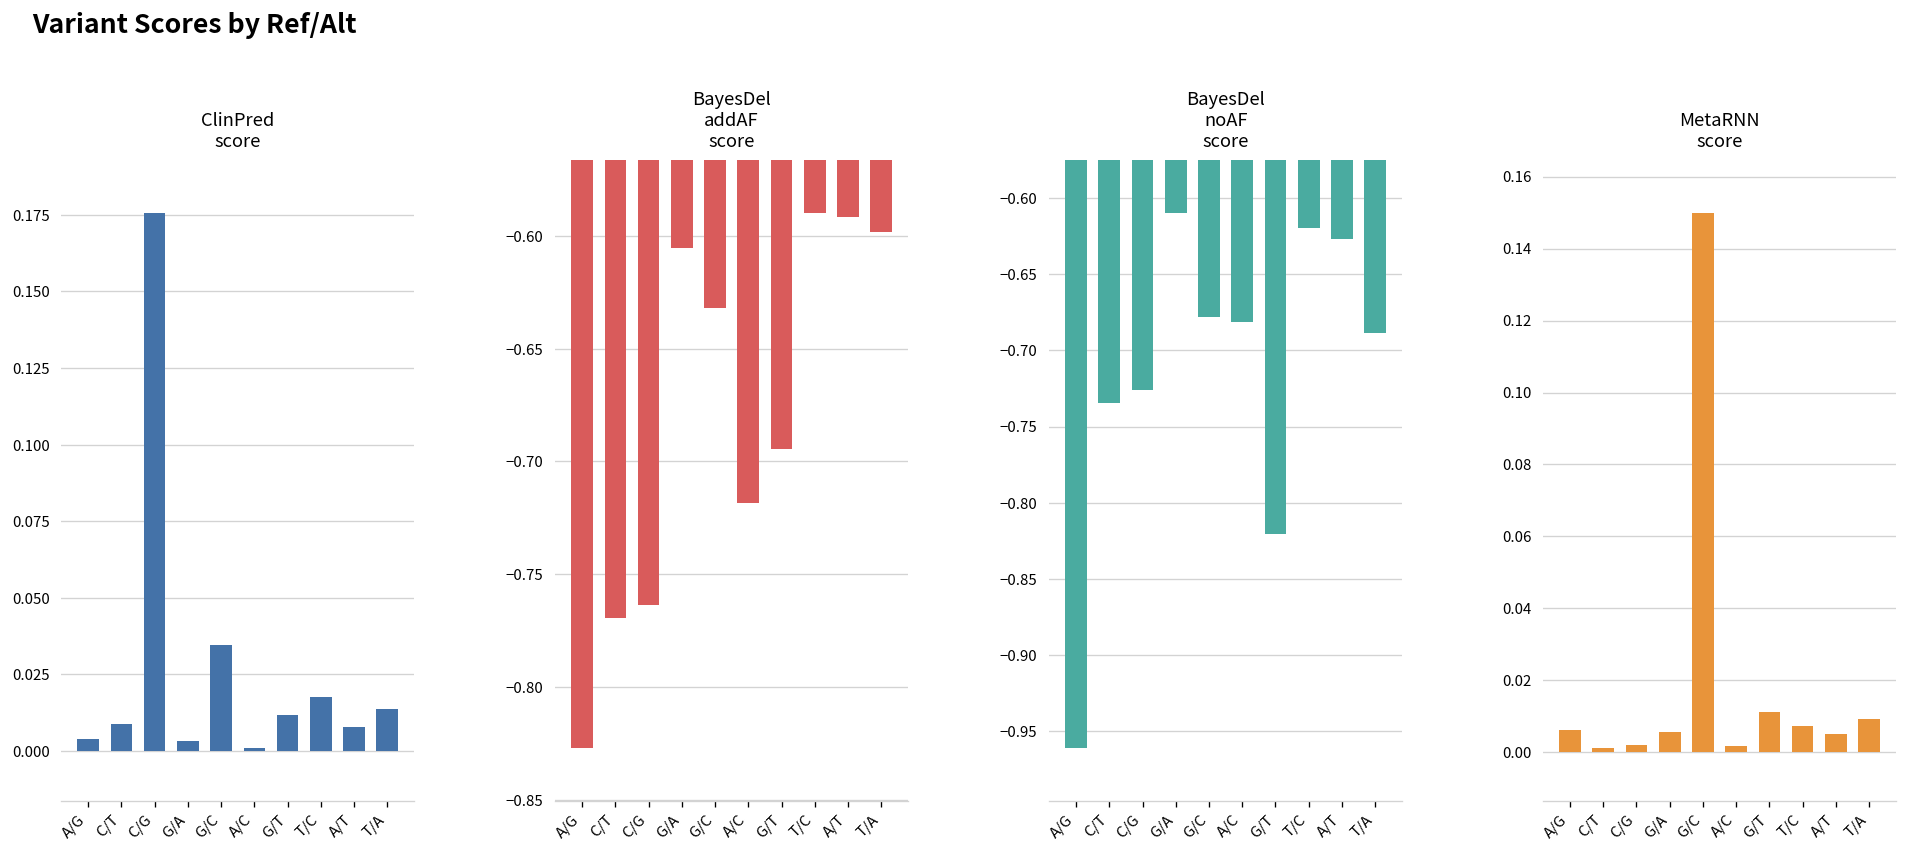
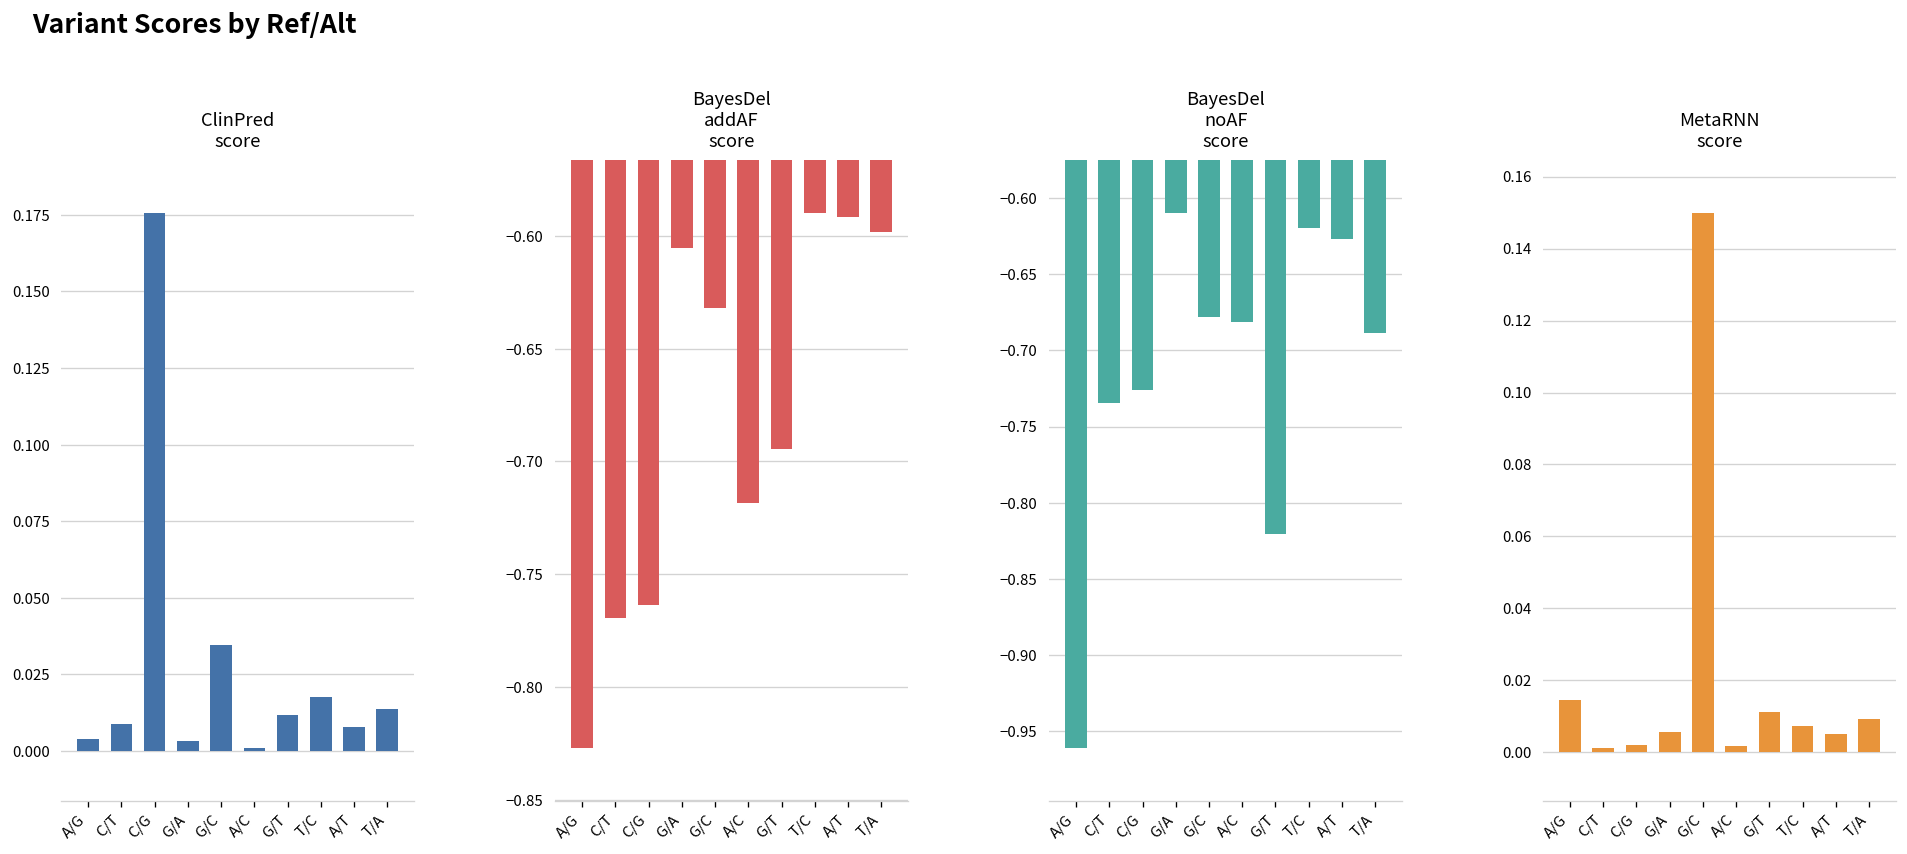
MetaRNN score, A/G: 0.006 -> 0.015
